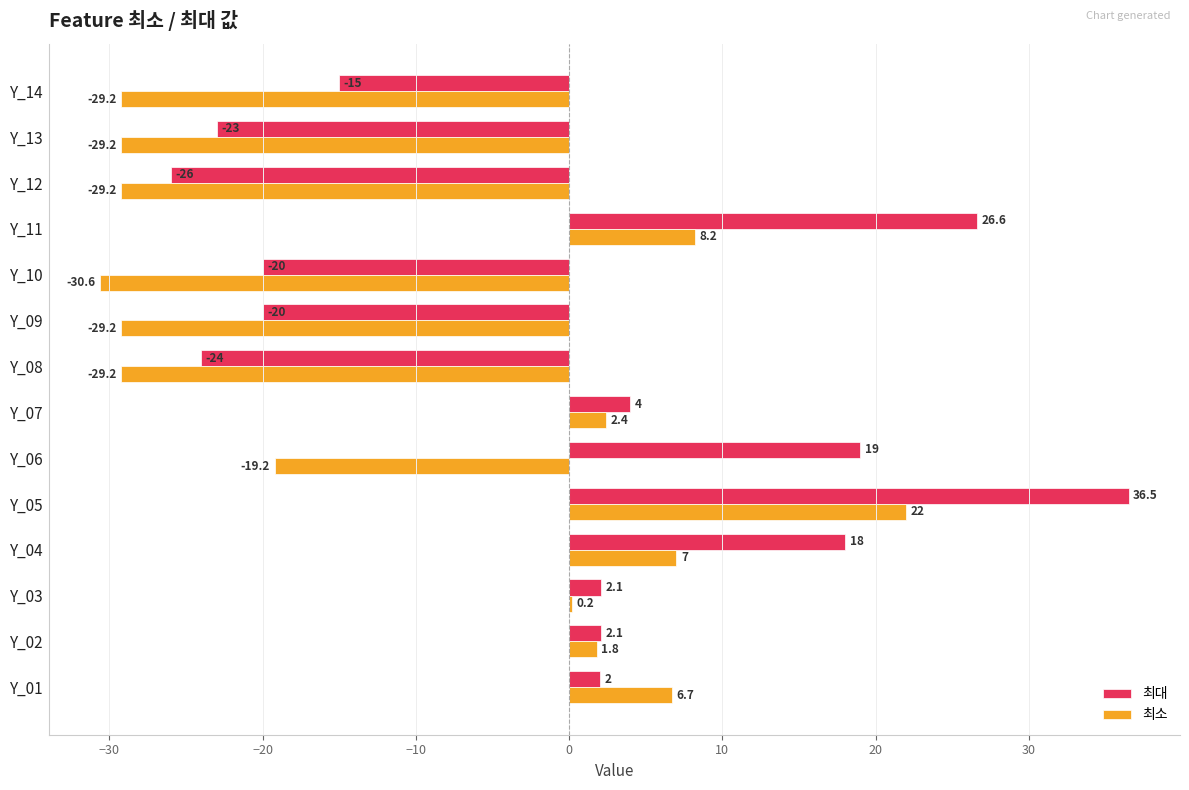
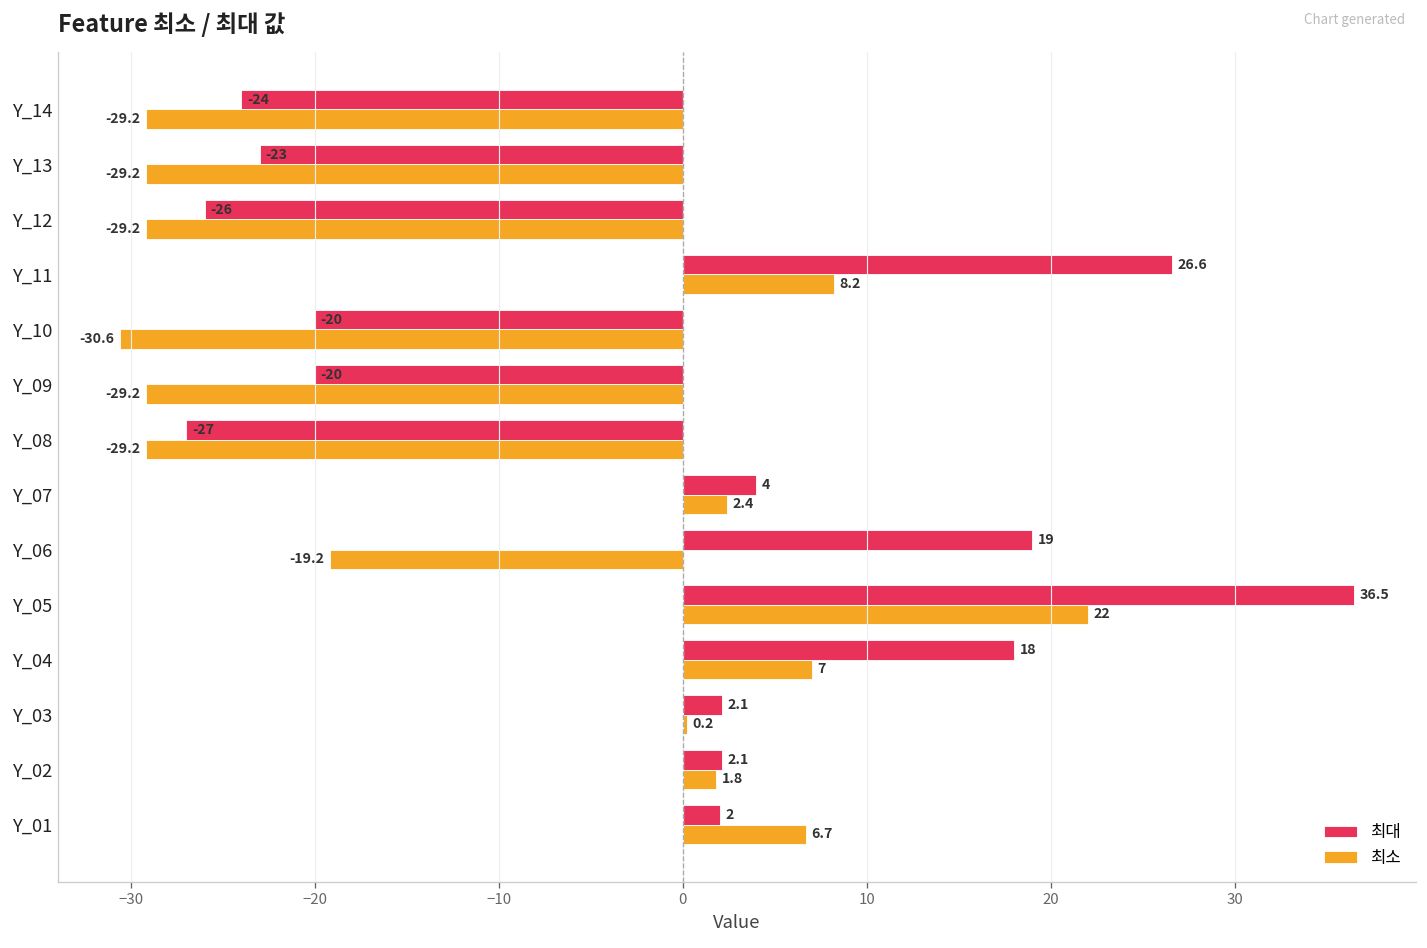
최대, Y_14: -15 -> -24
최대, Y_08: -24 -> -27
